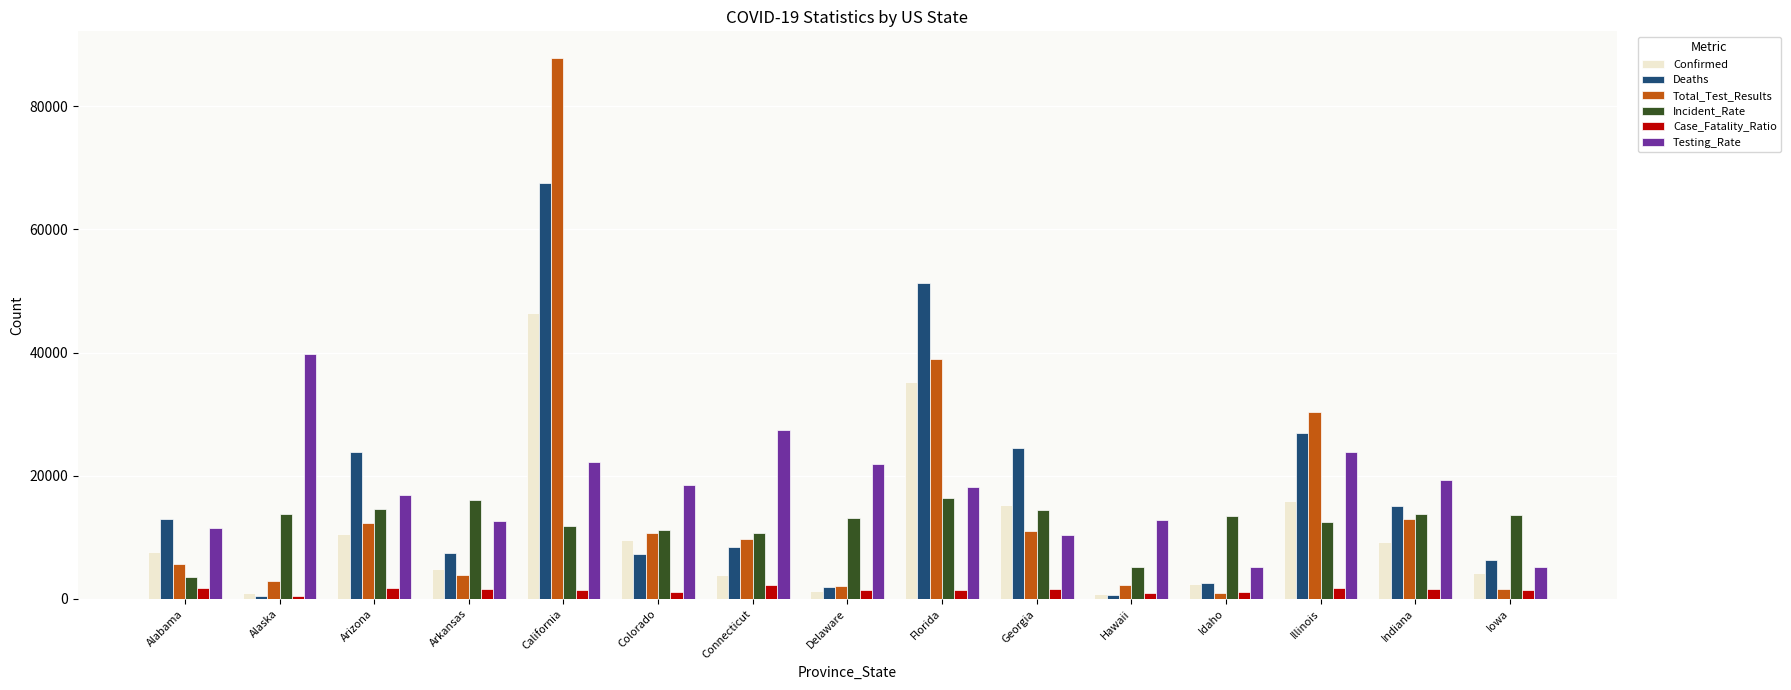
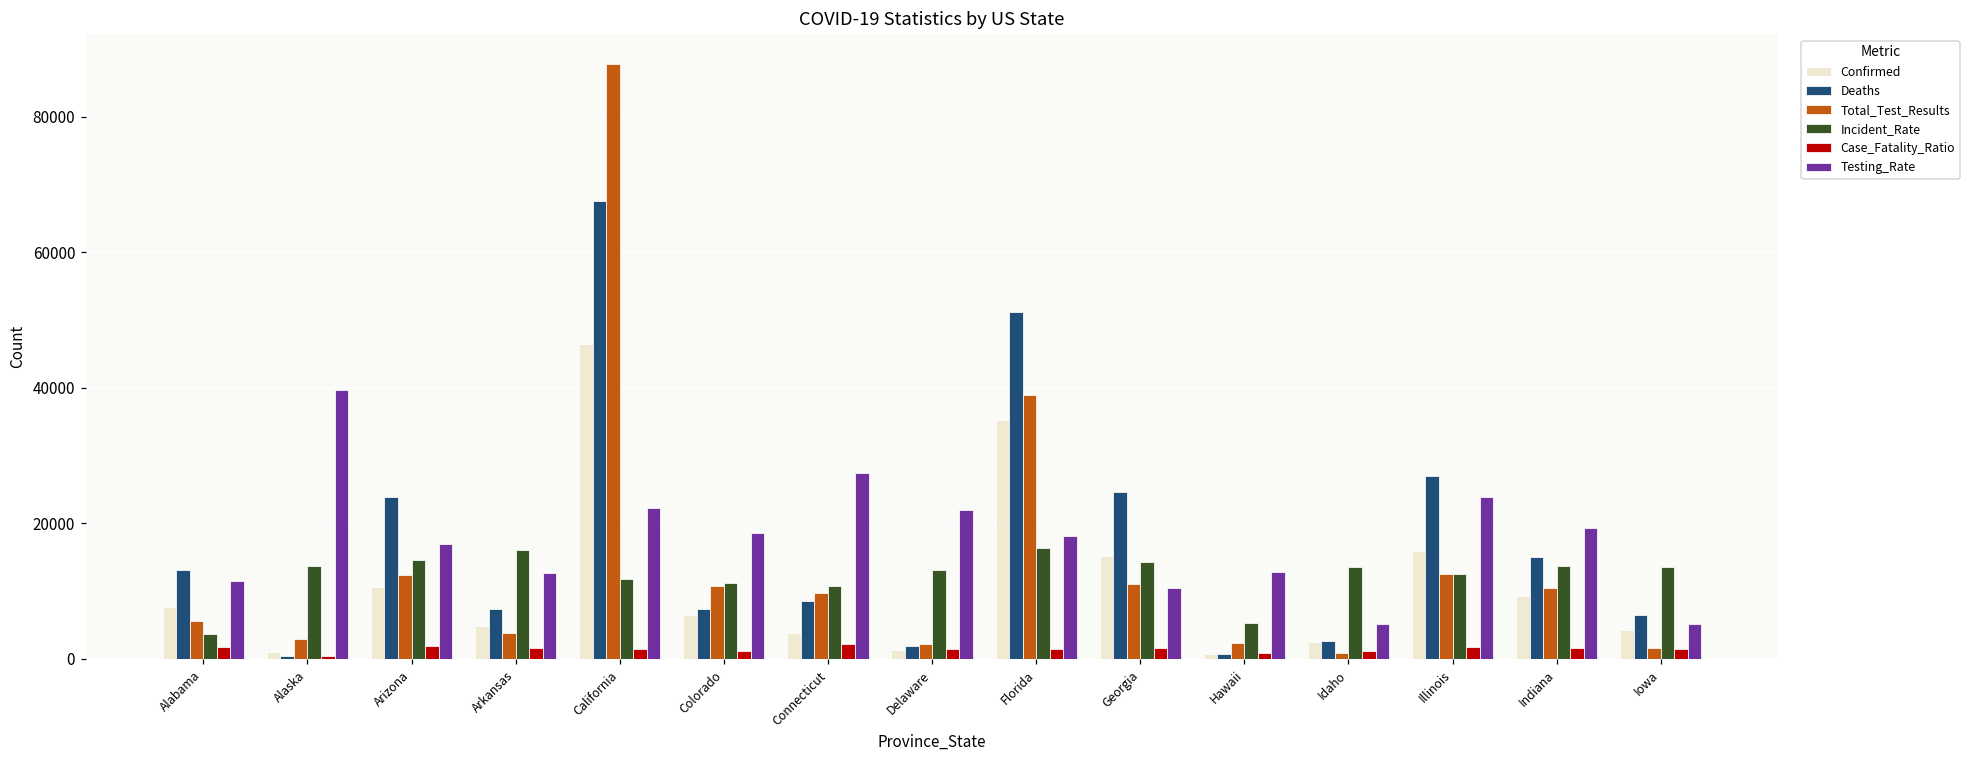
Confirmed, Colorado: 10000 -> 6000
Total_Test_Results, Illinois: 30000 -> 13000
Total_Test_Results, Indiana: 13000 -> 11000
